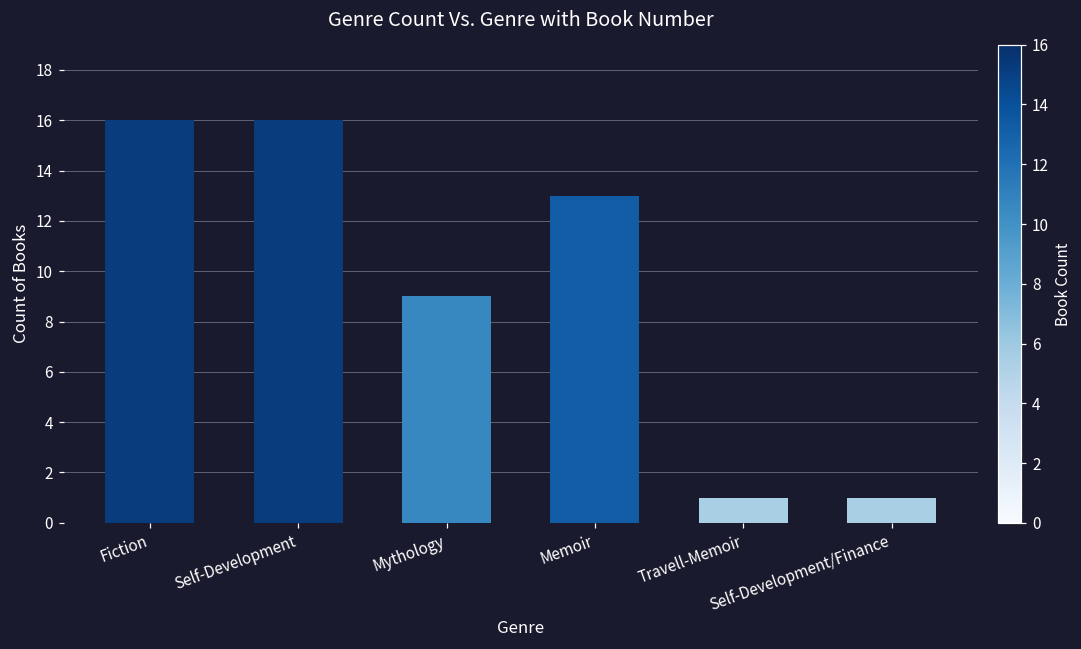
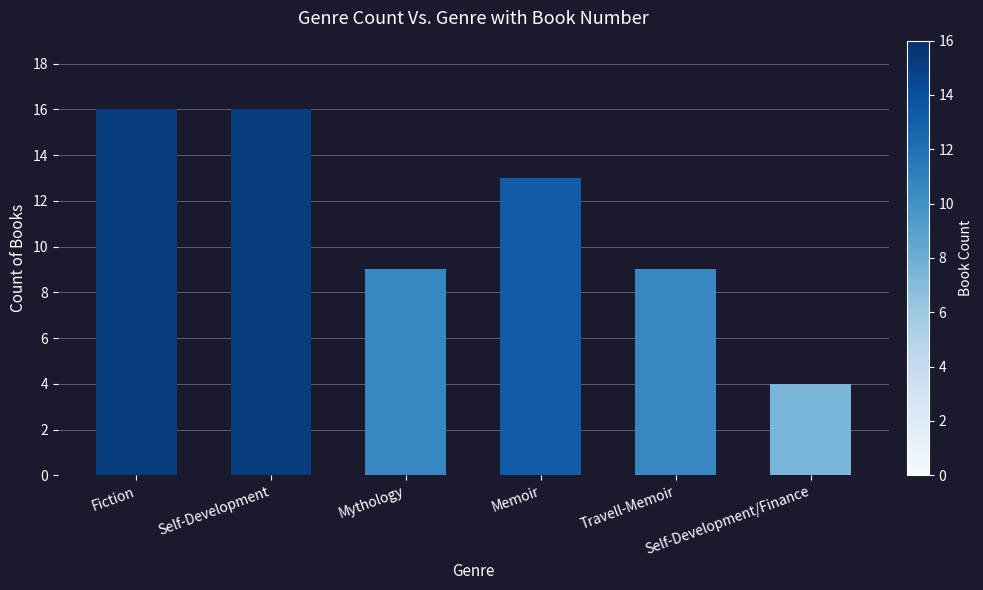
Travell-Memoir: 1 -> 9
Self-Development/Finance: 1 -> 4
